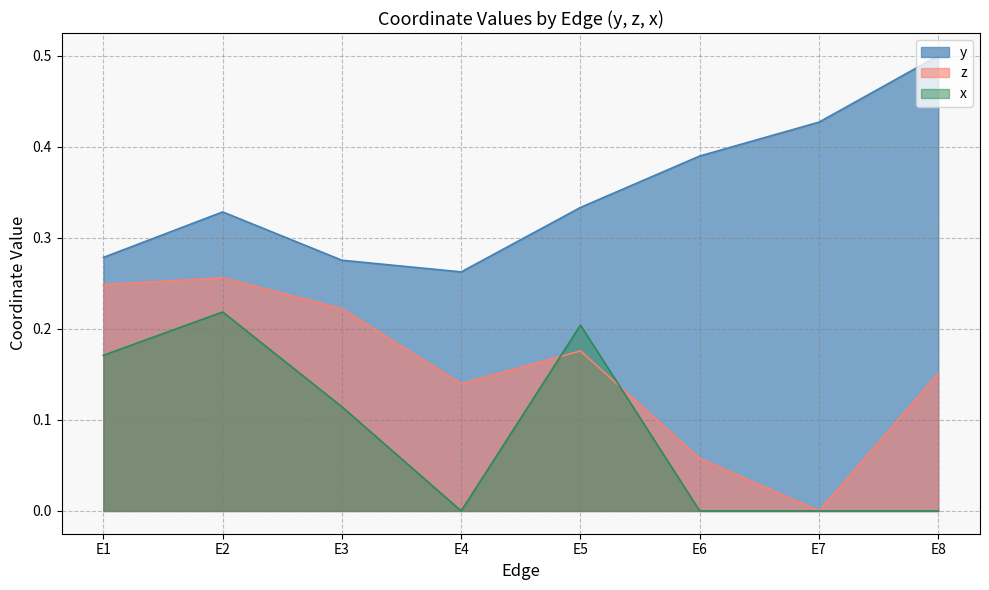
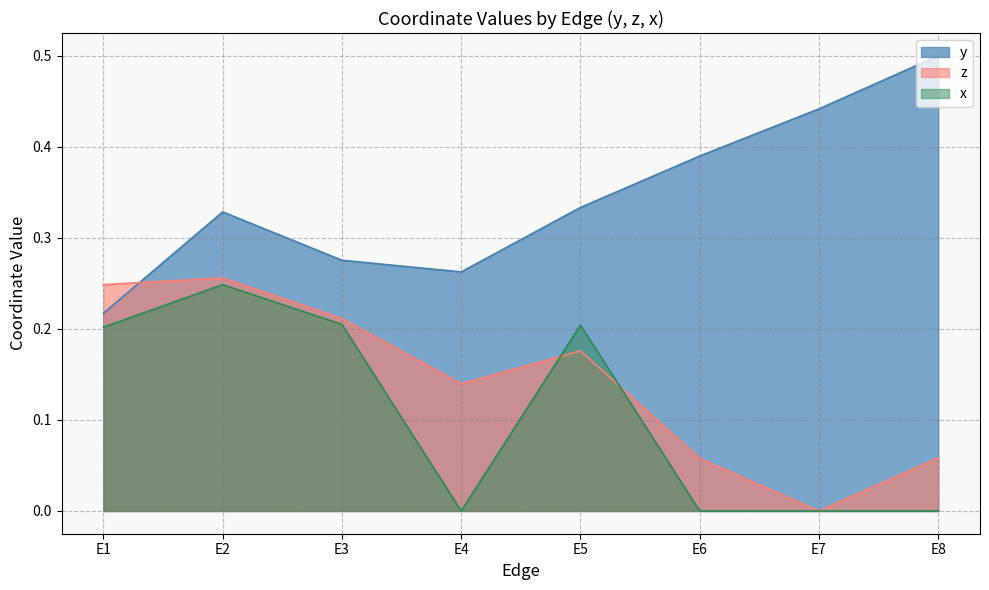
y, E1: 0.28 -> 0.22
x, E1: 0.17 -> 0.20
x, E2: 0.22 -> 0.25
z, E3: 0.22 -> 0.21
x, E3: 0.11 -> 0.21
y, E7: 0.43 -> 0.44
z, E8: 0.15 -> 0.06
